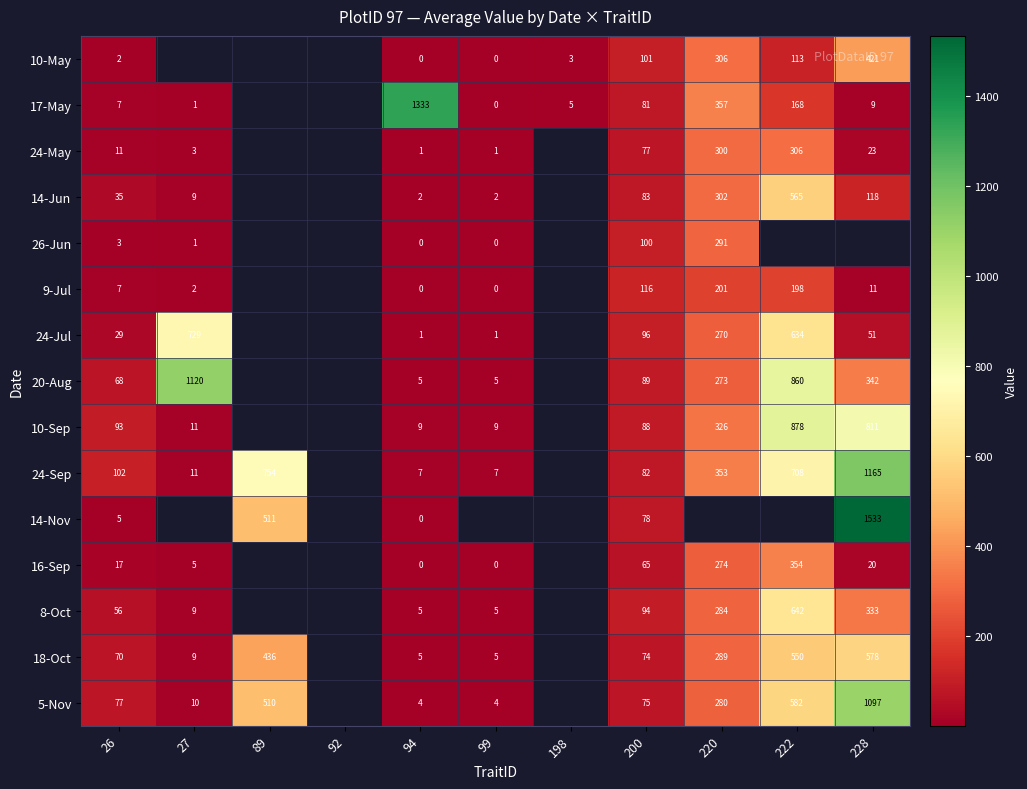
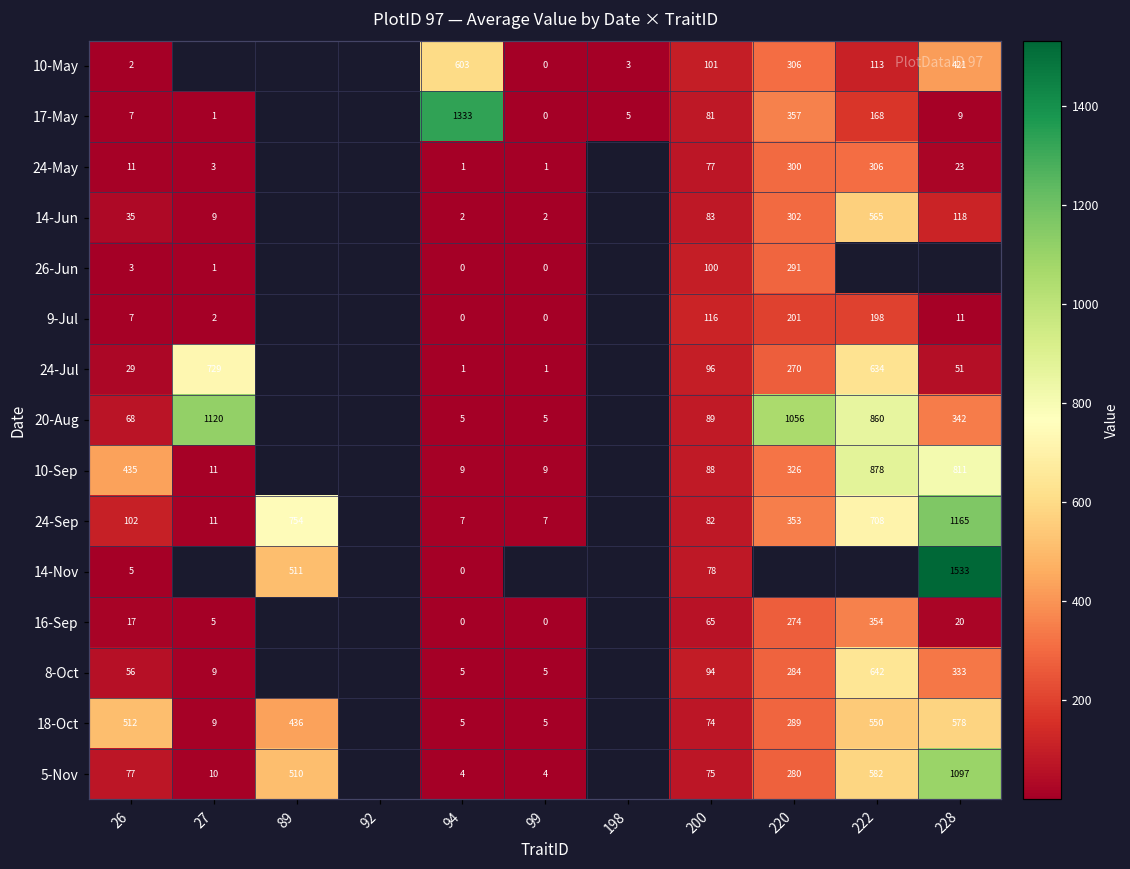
10-May, 94: 0 -> 603
20-Aug, 220: 273 -> 1056
10-Sep, 26: 93 -> 435
18-Oct, 26: 70 -> 512
